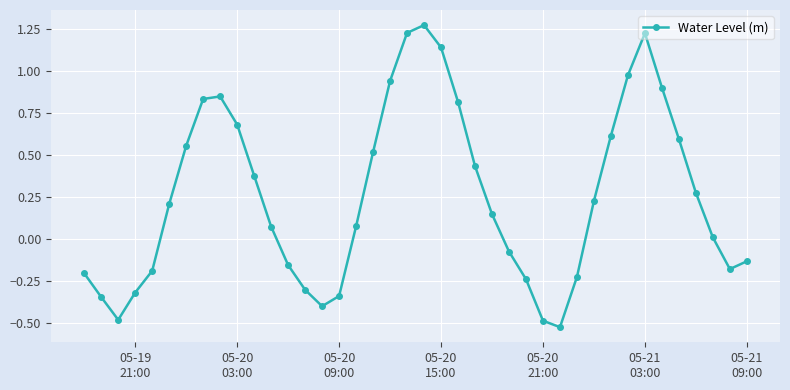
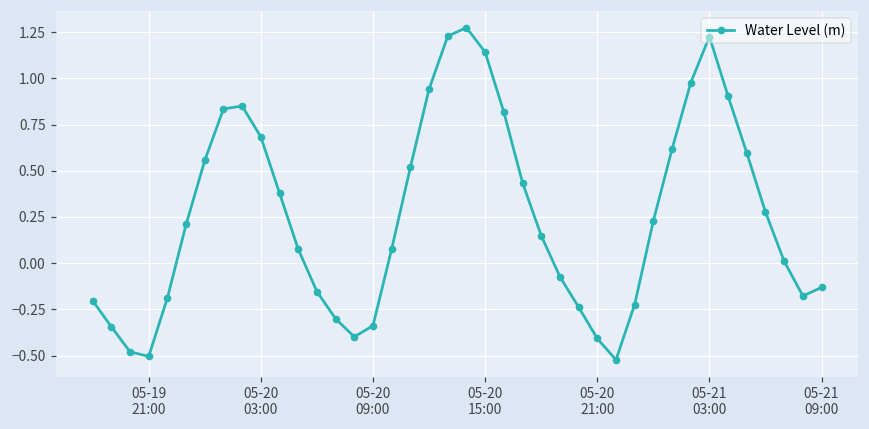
05-19 21:00: -0.32 -> -0.50
05-20 21:00: -0.49 -> -0.41
